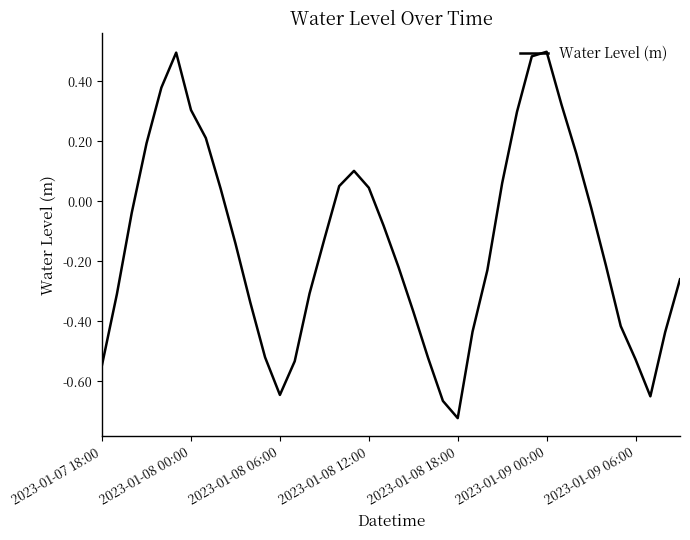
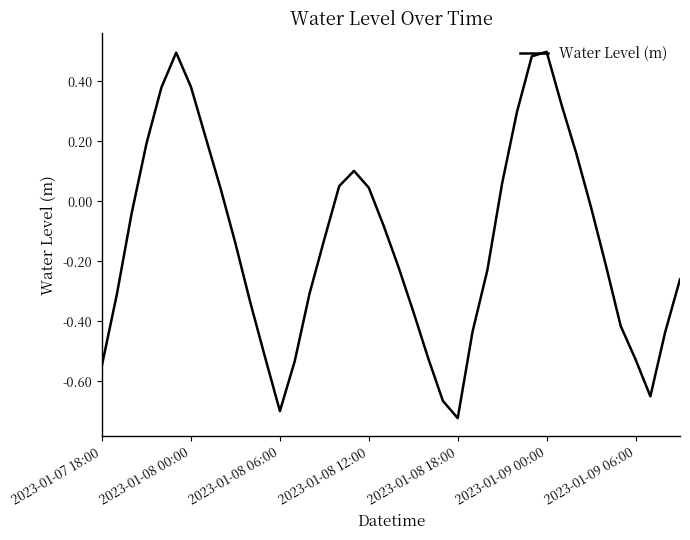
2023-01-08 00:00: 0.30 -> 0.38
2023-01-08 06:00: -0.64 -> -0.70
